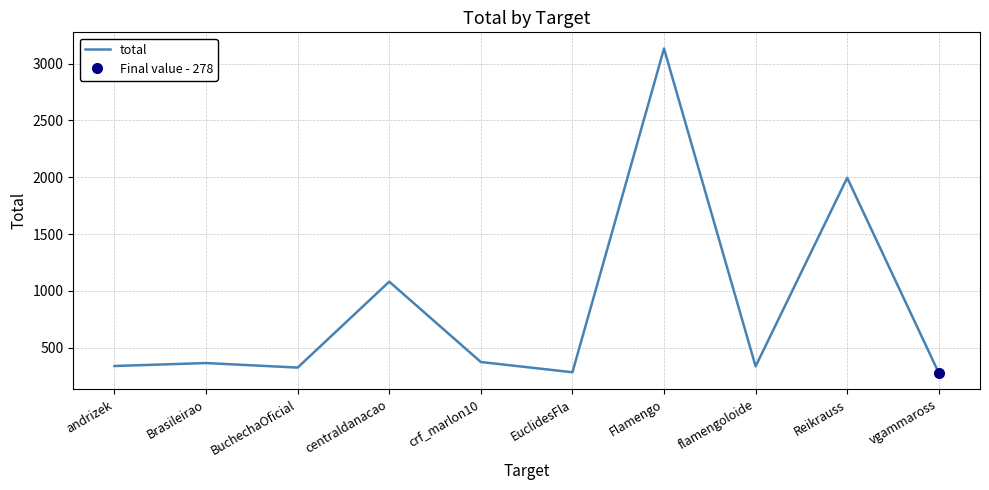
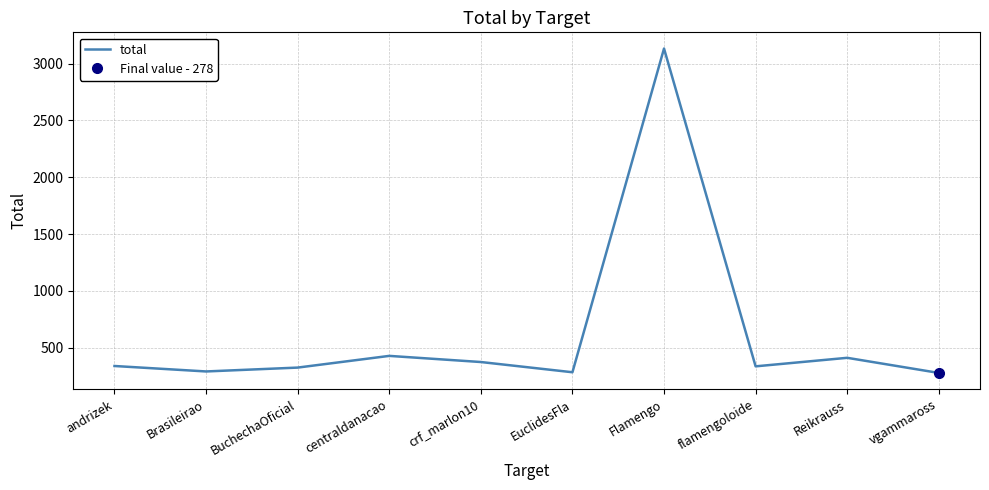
total, Brasileirao: 370 -> 290
total, centraldanacao: 1080 -> 430
total, Reikrauss: 2000 -> 410
